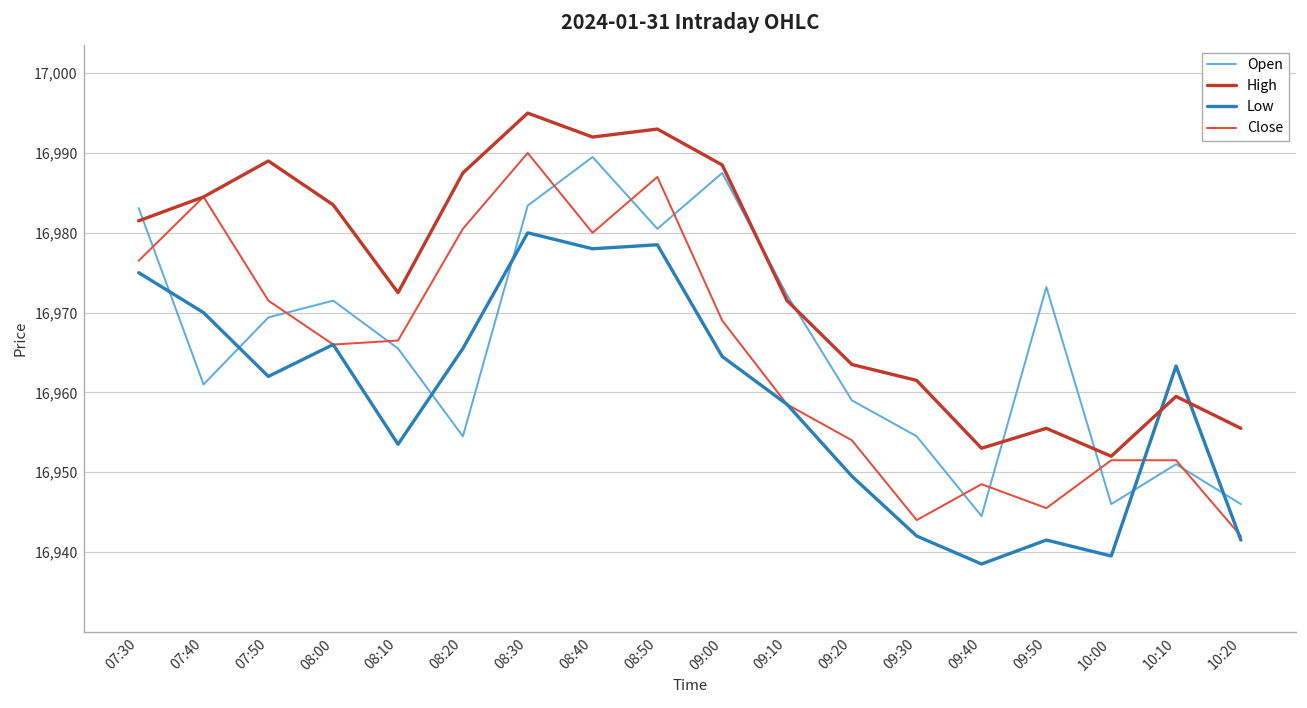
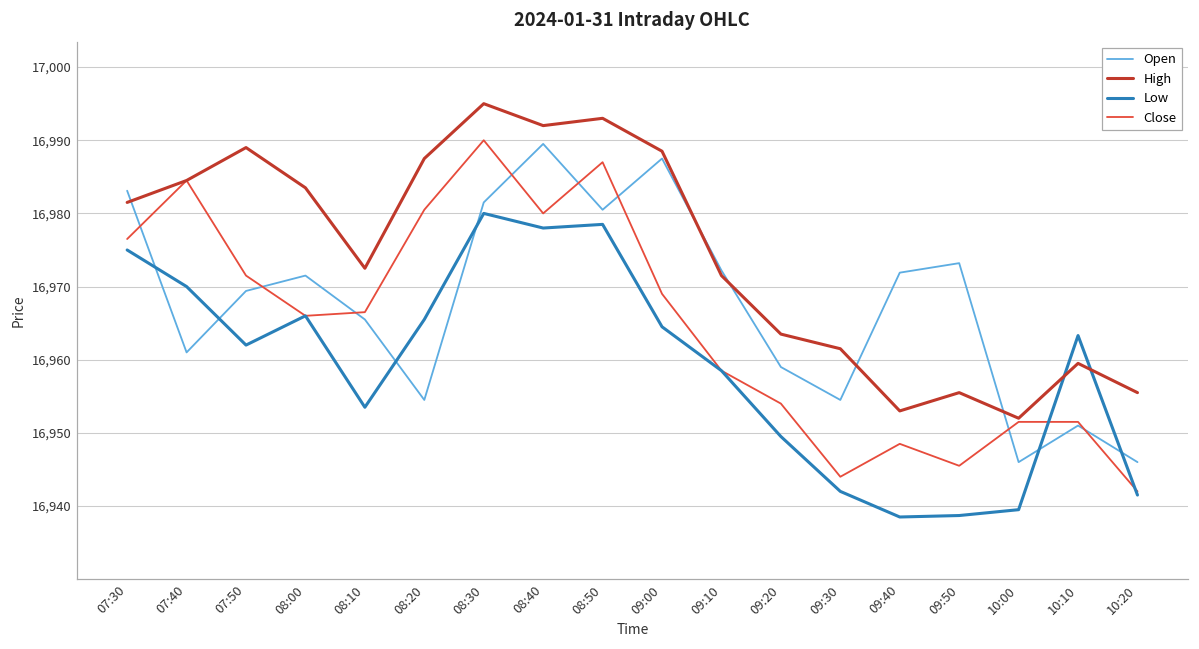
Open, 08:30: 16,983 -> 16,982
Open, 09:40: 16,945 -> 16,972
Low, 09:50: 16,942 -> 16,939
